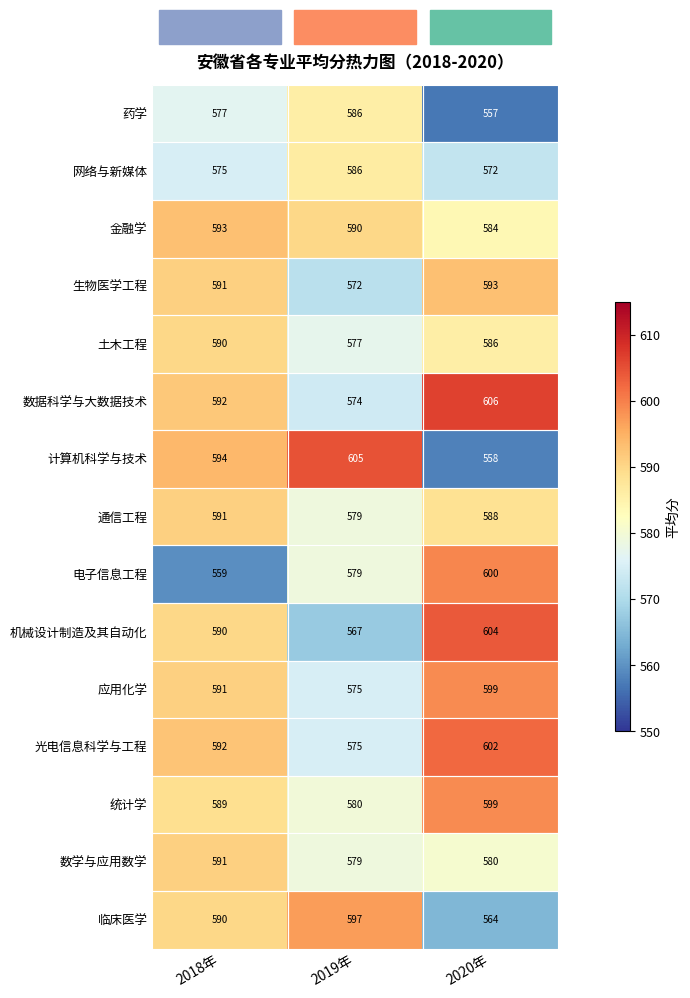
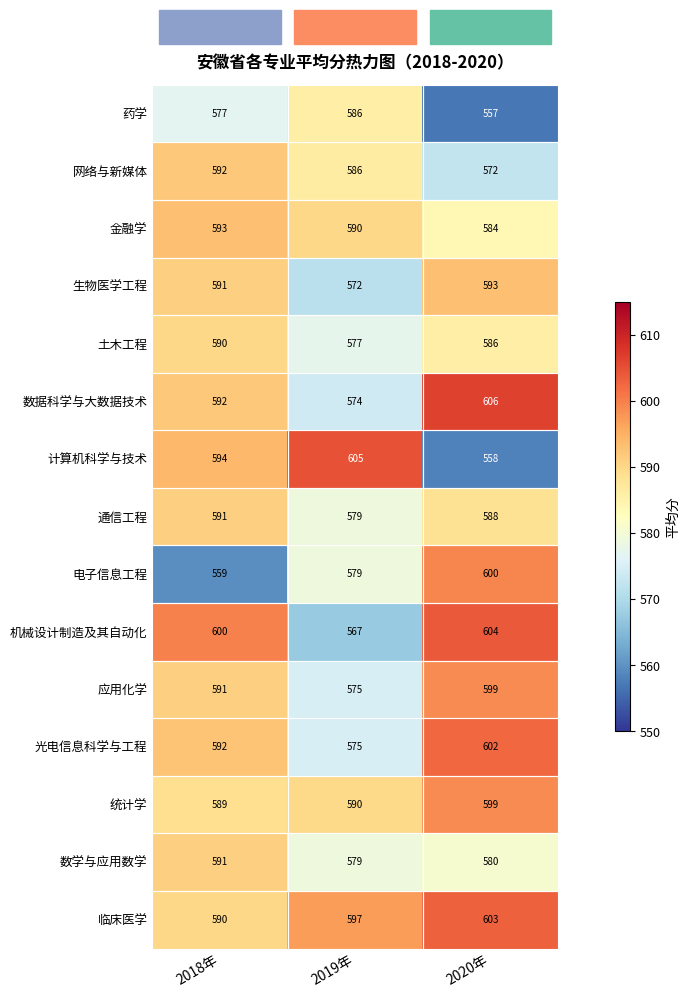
网络与新媒体, 2018年: 575 -> 592
机械设计制造及其自动化, 2018年: 590 -> 600
统计学, 2019年: 580 -> 590
临床医学, 2020年: 564 -> 603
